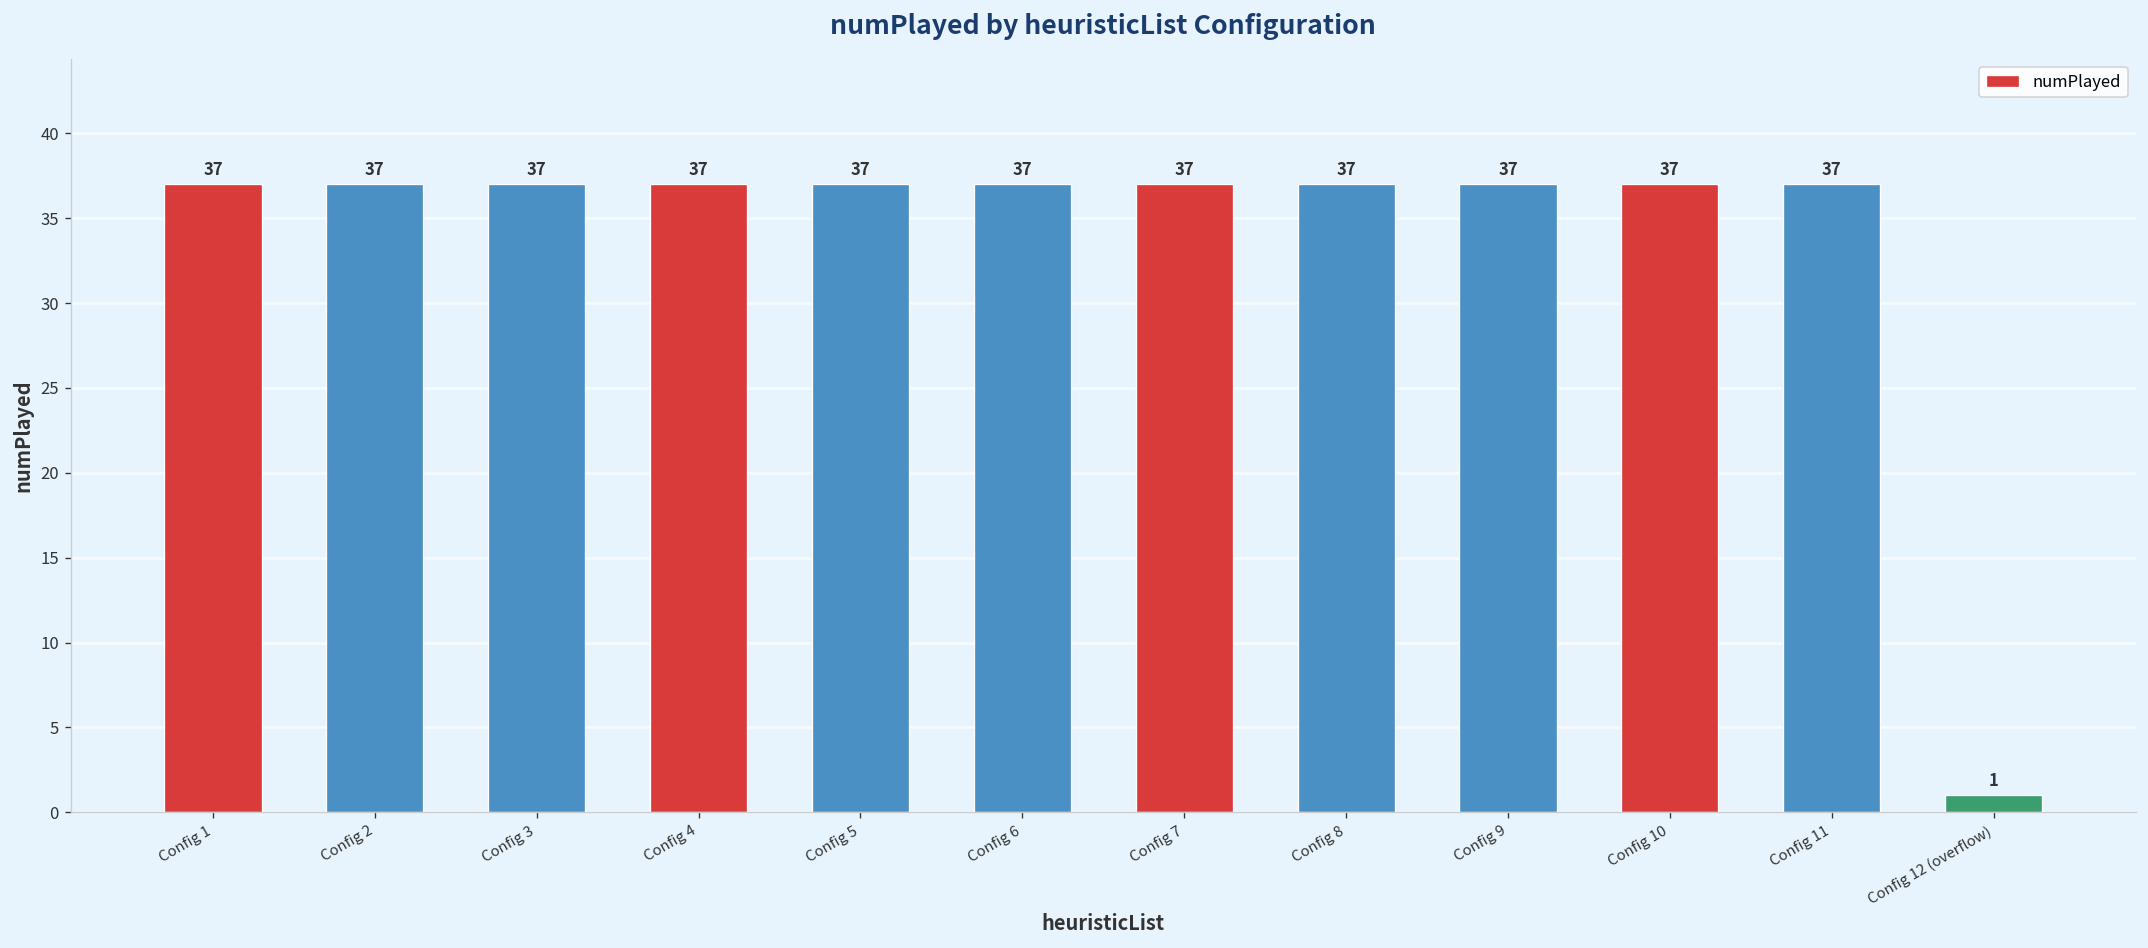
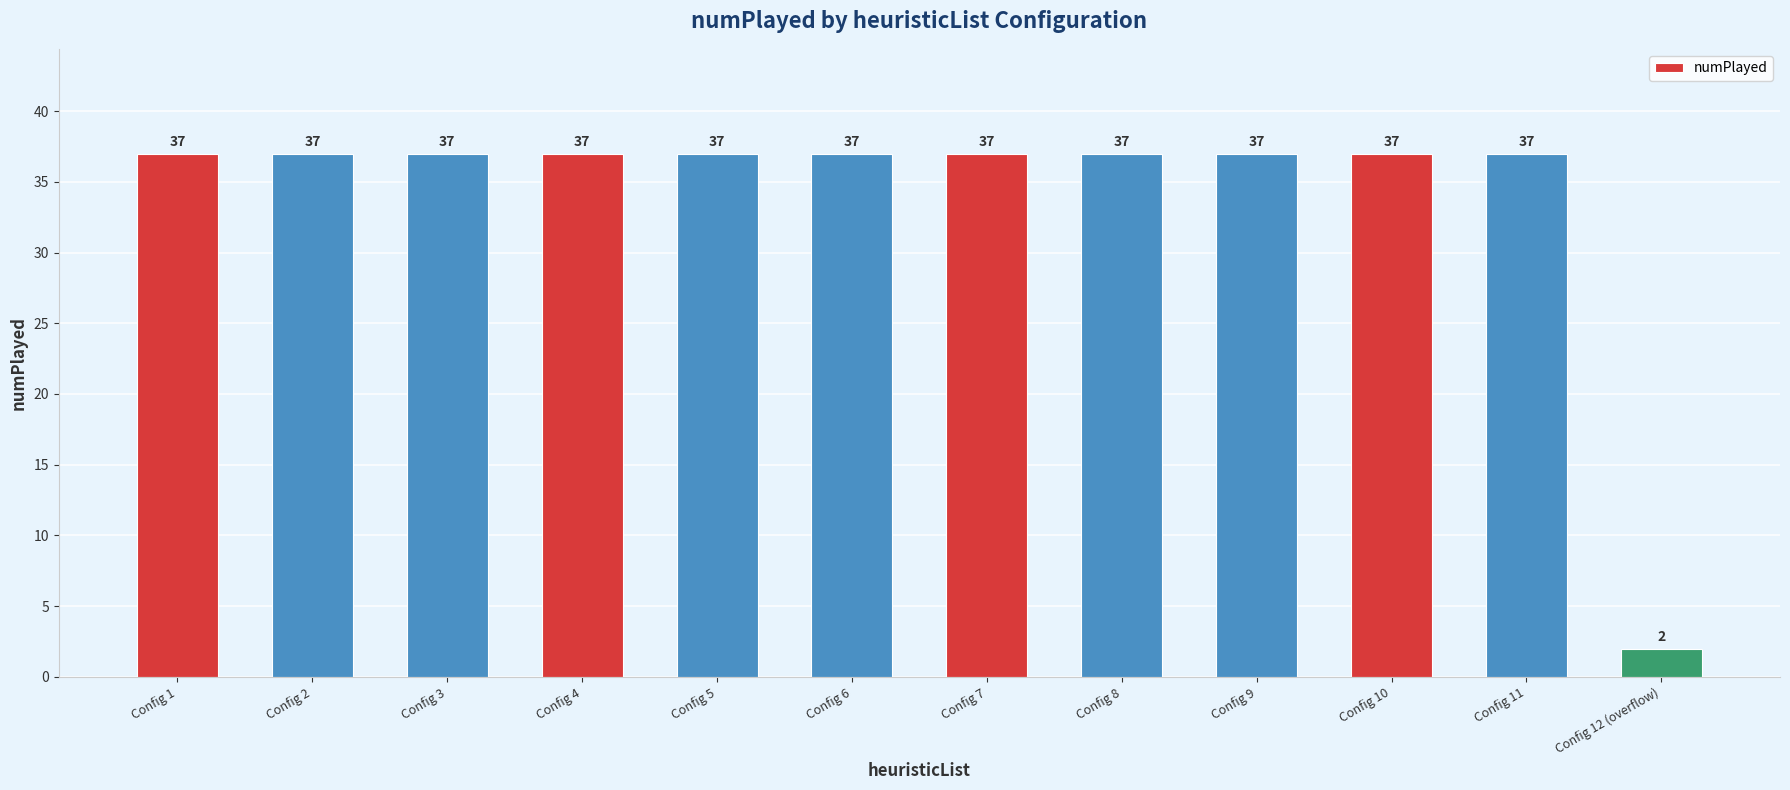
Config 12 (overflow): 1 -> 2
